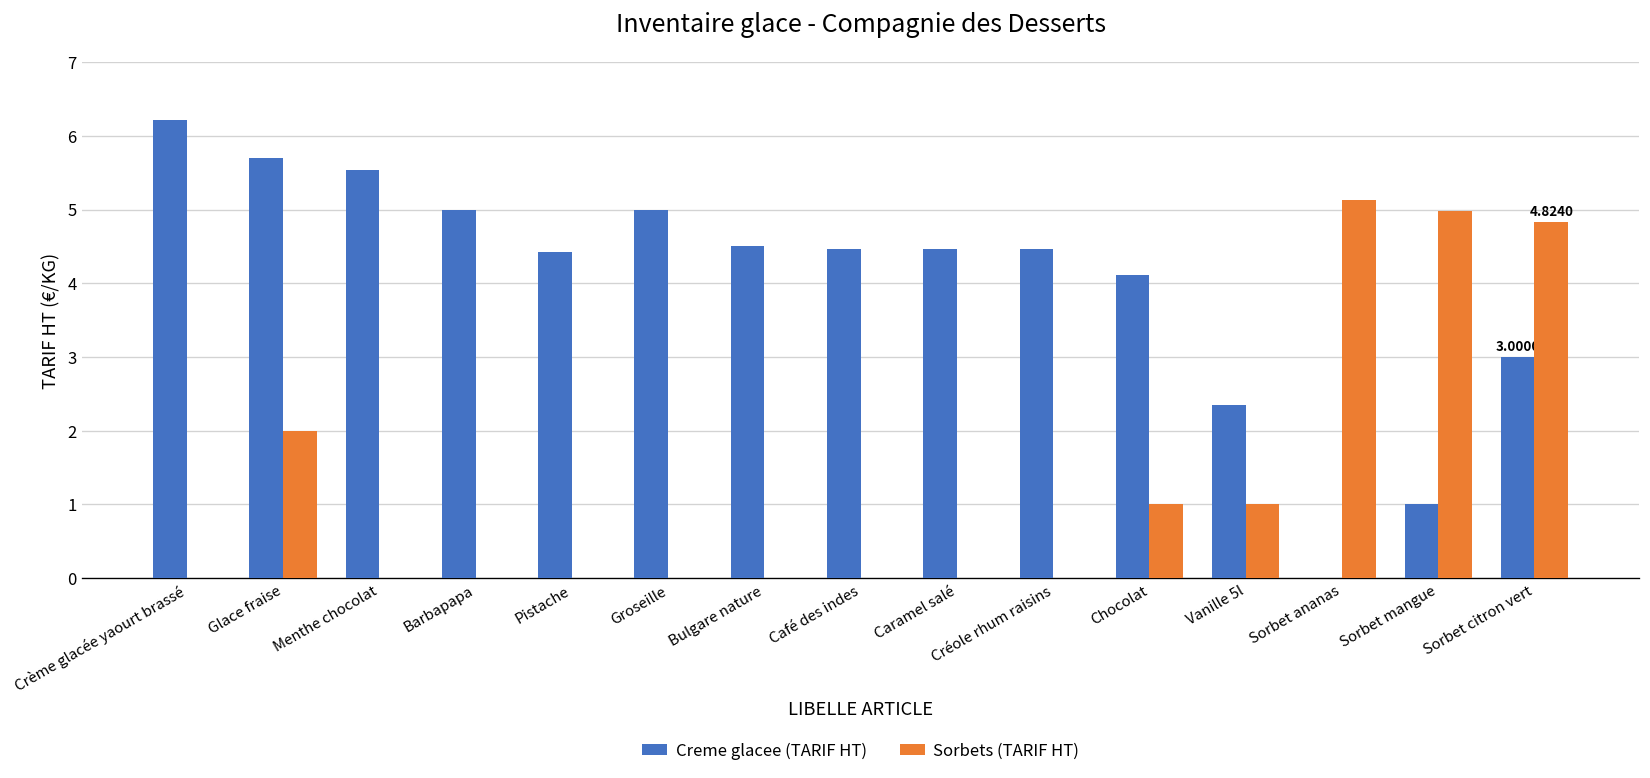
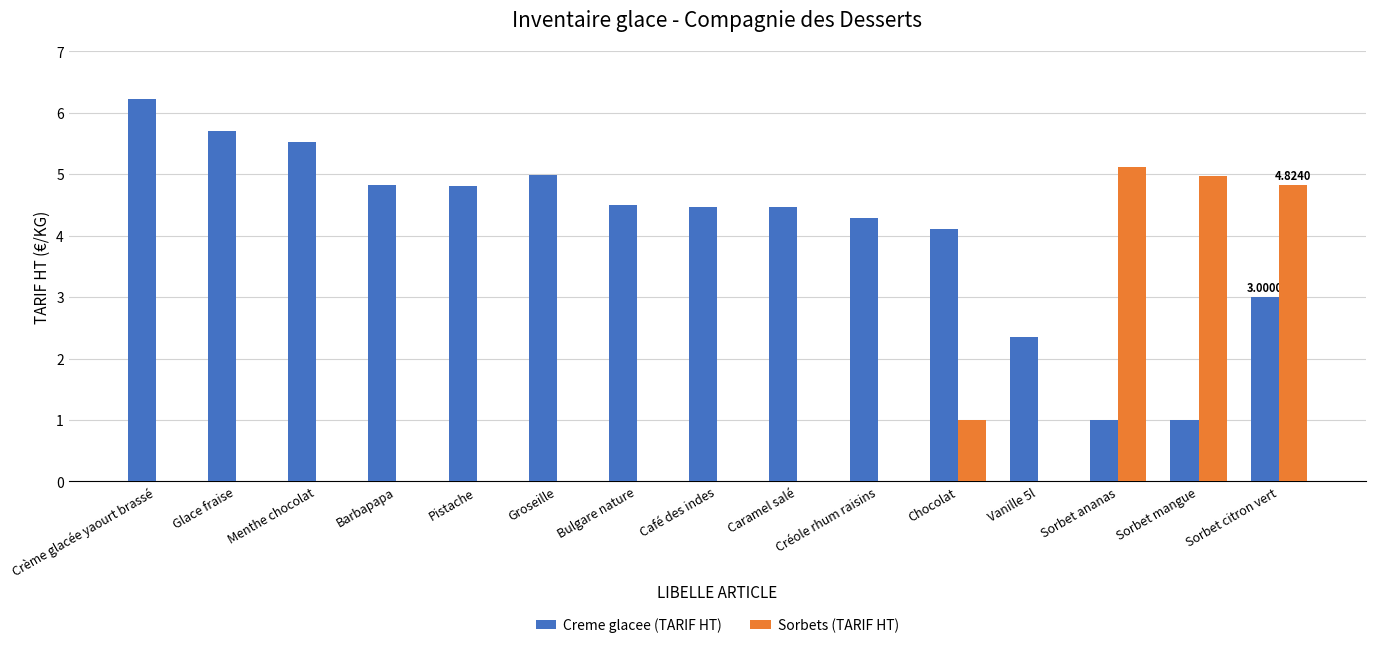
Sorbets (TARIF HT), Glace fraise: 2 -> 0
Creme glacee (TARIF HT), Barbapapa: 5.0 -> 4.8
Creme glacee (TARIF HT), Pistache: 4.4 -> 4.8
Creme glacee (TARIF HT), Créole rhum raisins: 4.5 -> 4.3
Sorbets (TARIF HT), Vanille 5l: 1 -> 0
Creme glacee (TARIF HT), Sorbet ananas: 0 -> 1
